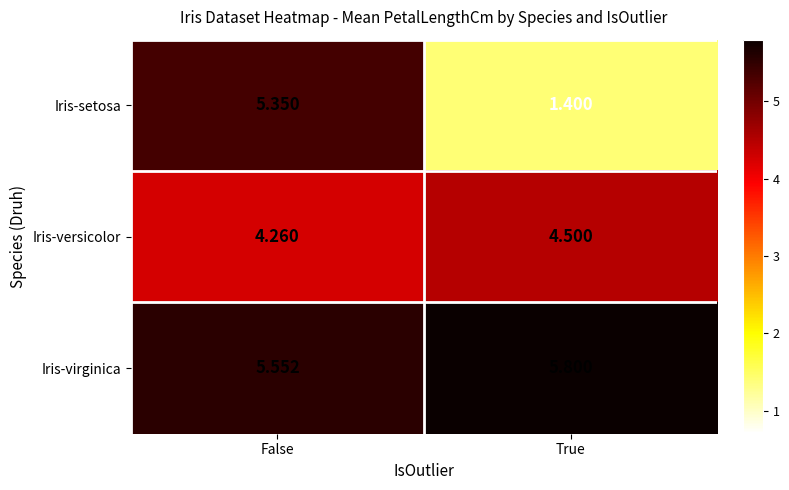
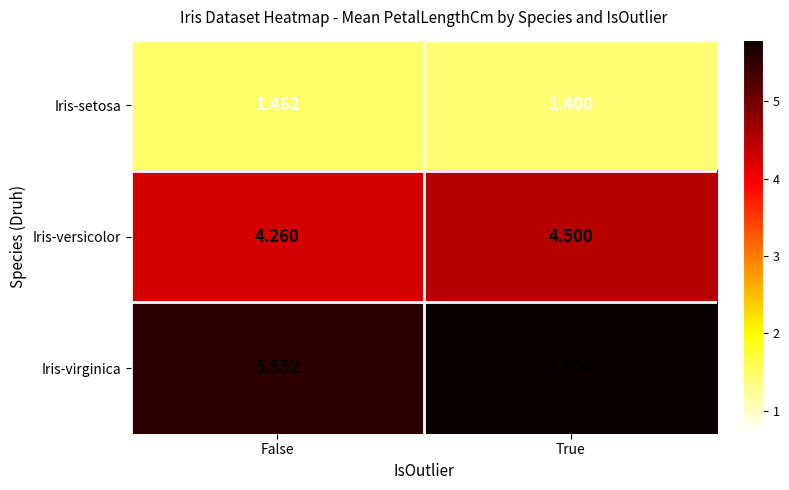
Iris-setosa, False: 5.350 -> 1.462
